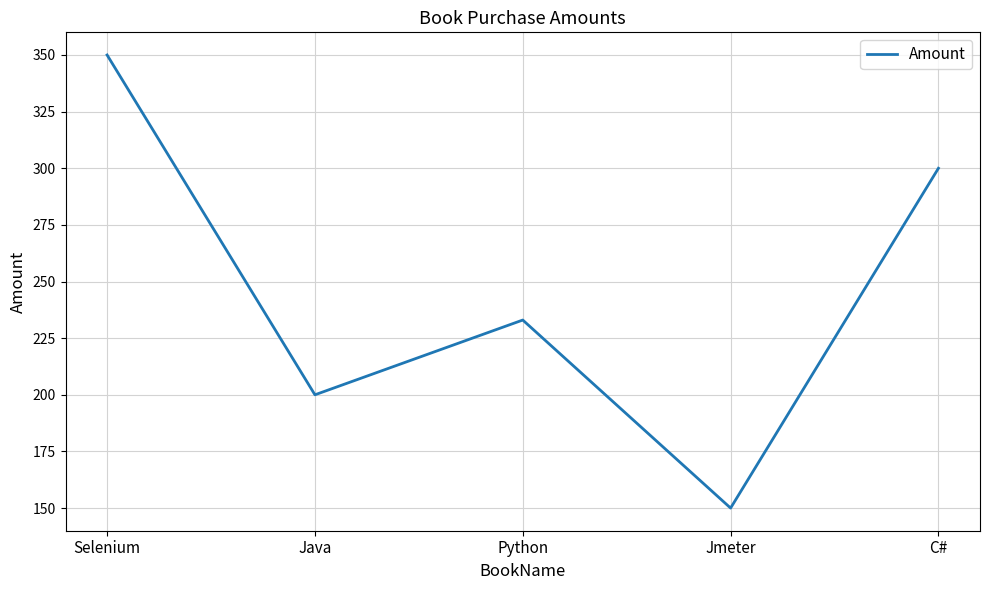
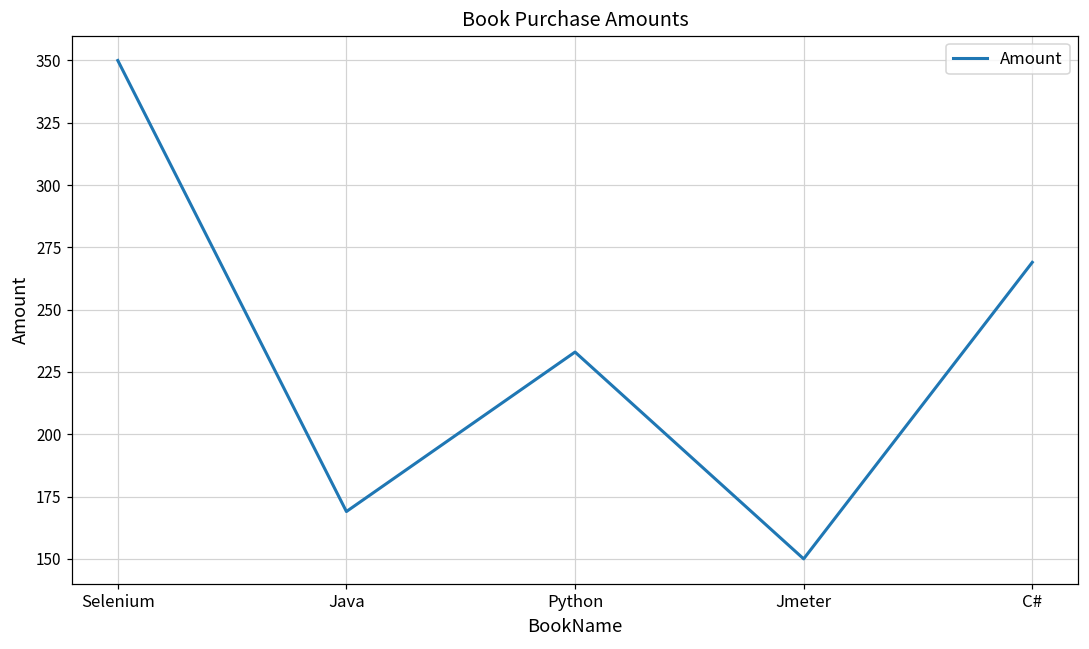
Java: 200 -> 169
C#: 300 -> 269
